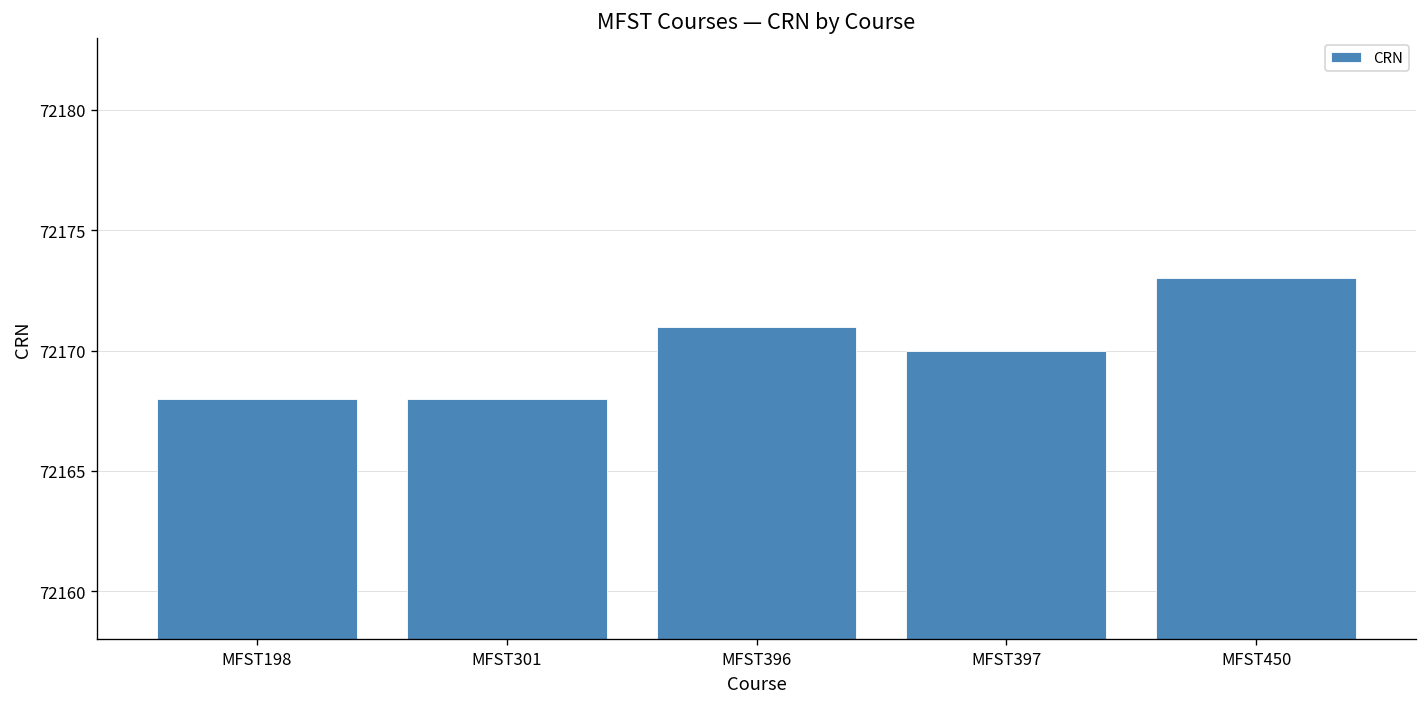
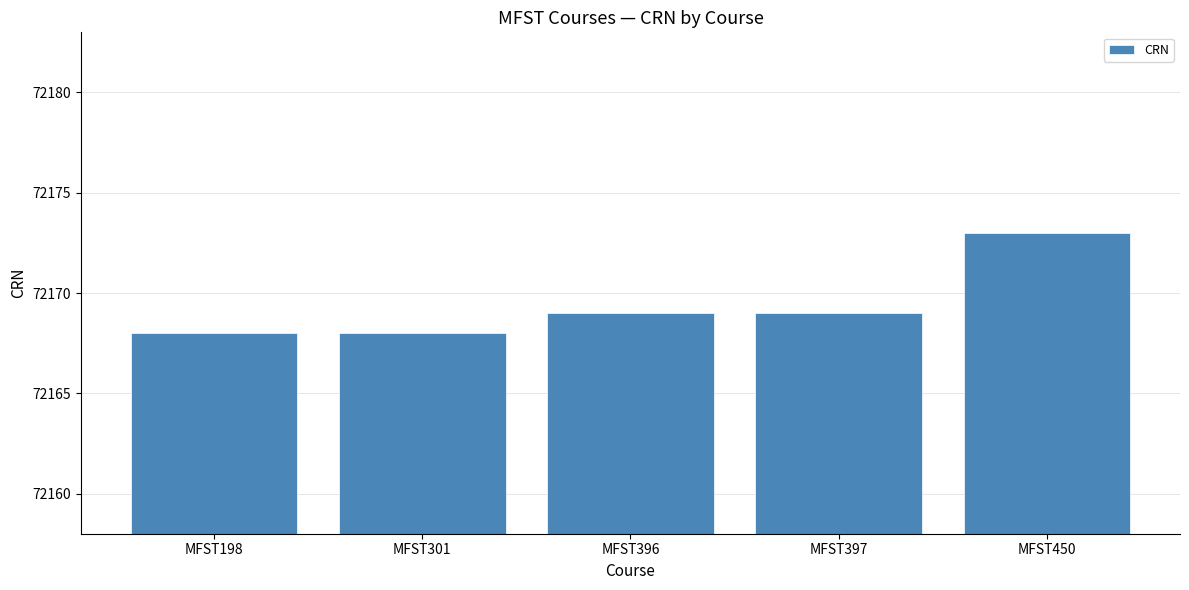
MFST396: 72171 -> 72169
MFST397: 72170 -> 72169
